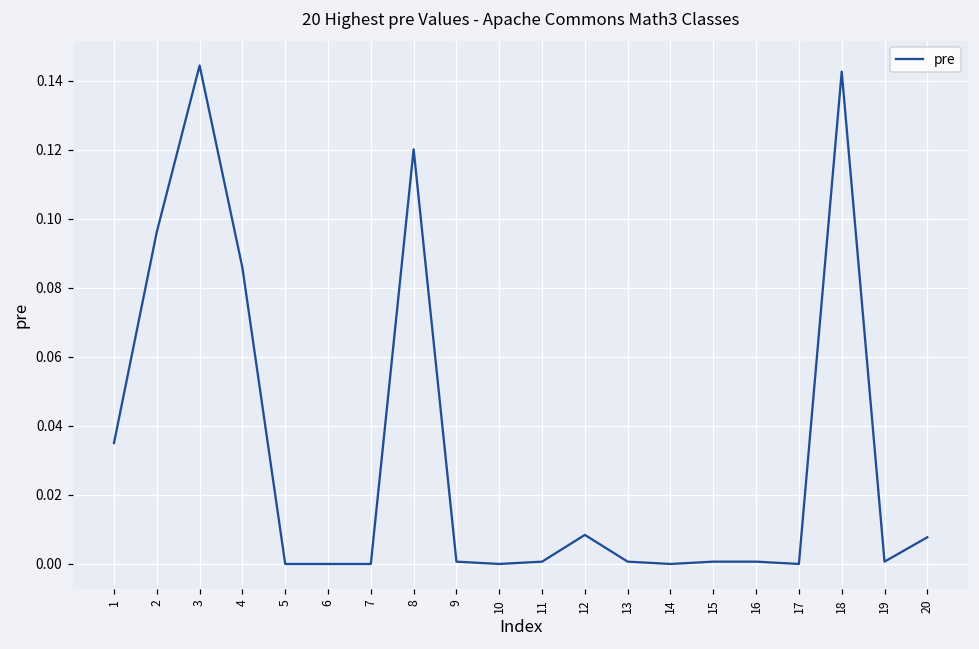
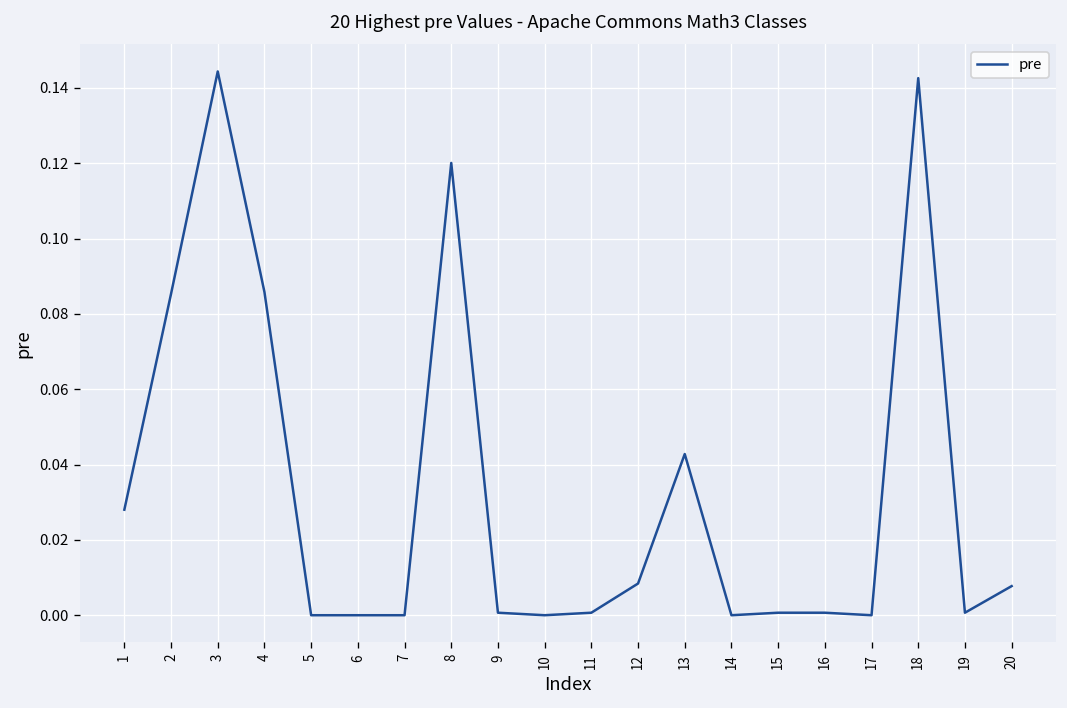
1: 0.035 -> 0.028
2: 0.096 -> 0.085
13: 0.001 -> 0.043
